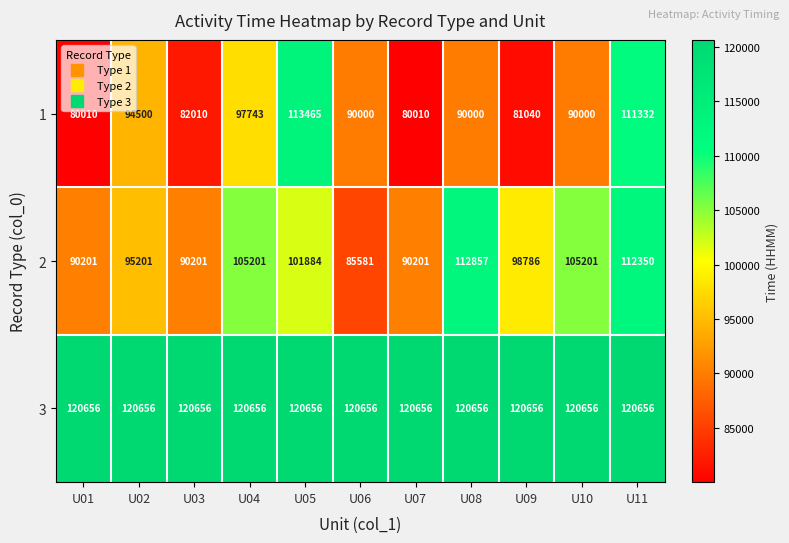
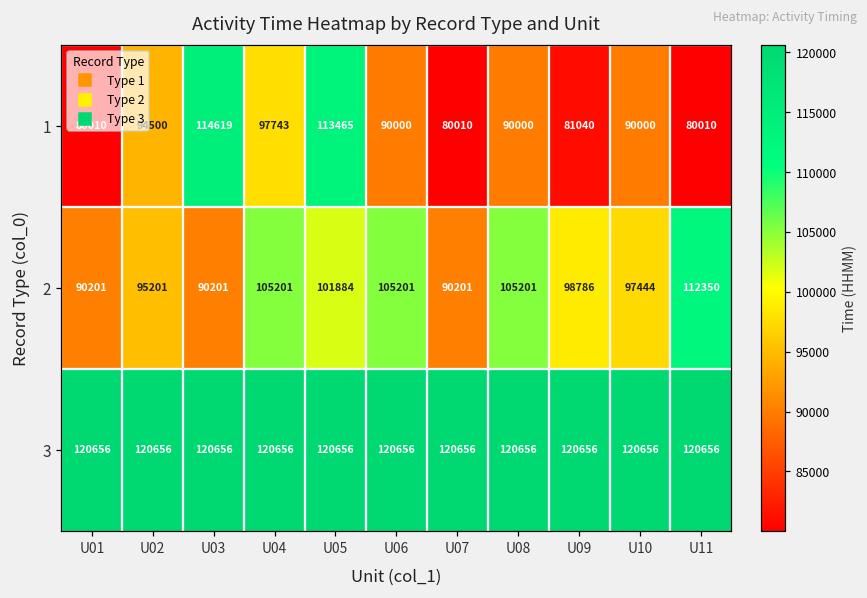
1, U03: 82010 -> 114619
1, U11: 111332 -> 80010
2, U06: 85581 -> 105201
2, U08: 112857 -> 105201
2, U10: 105201 -> 97444
